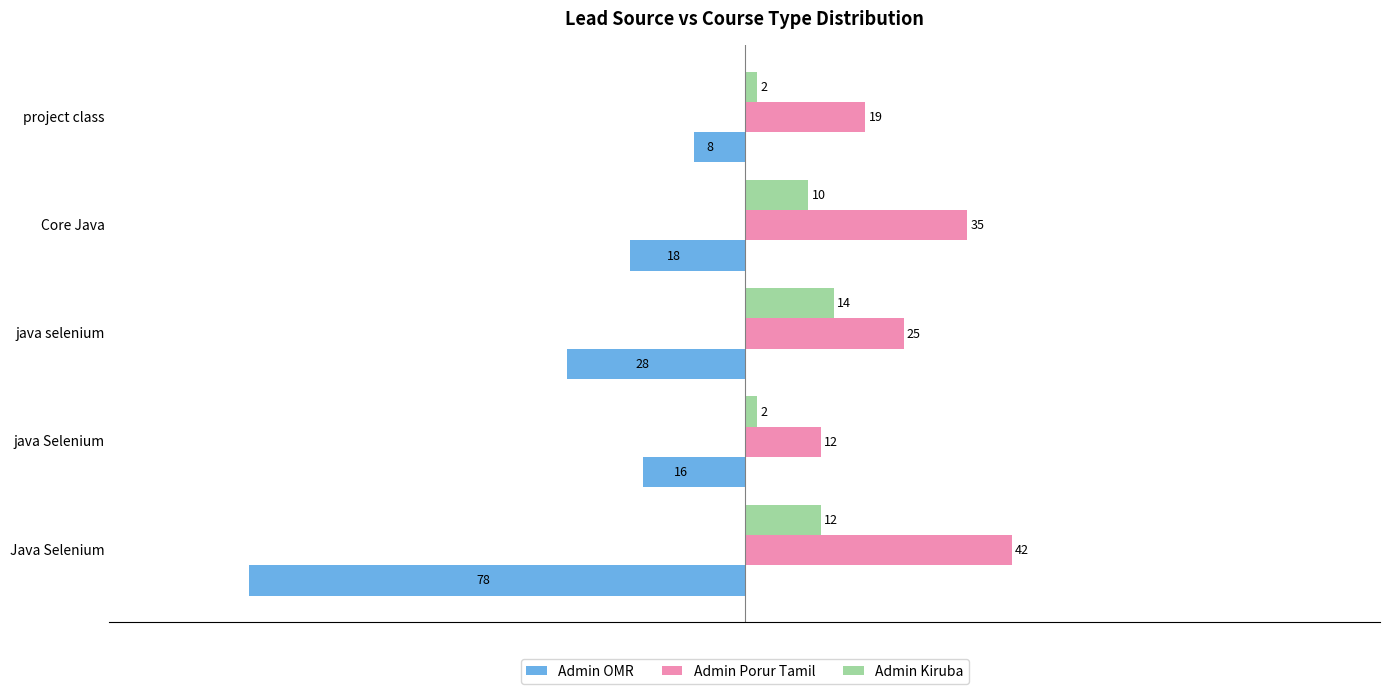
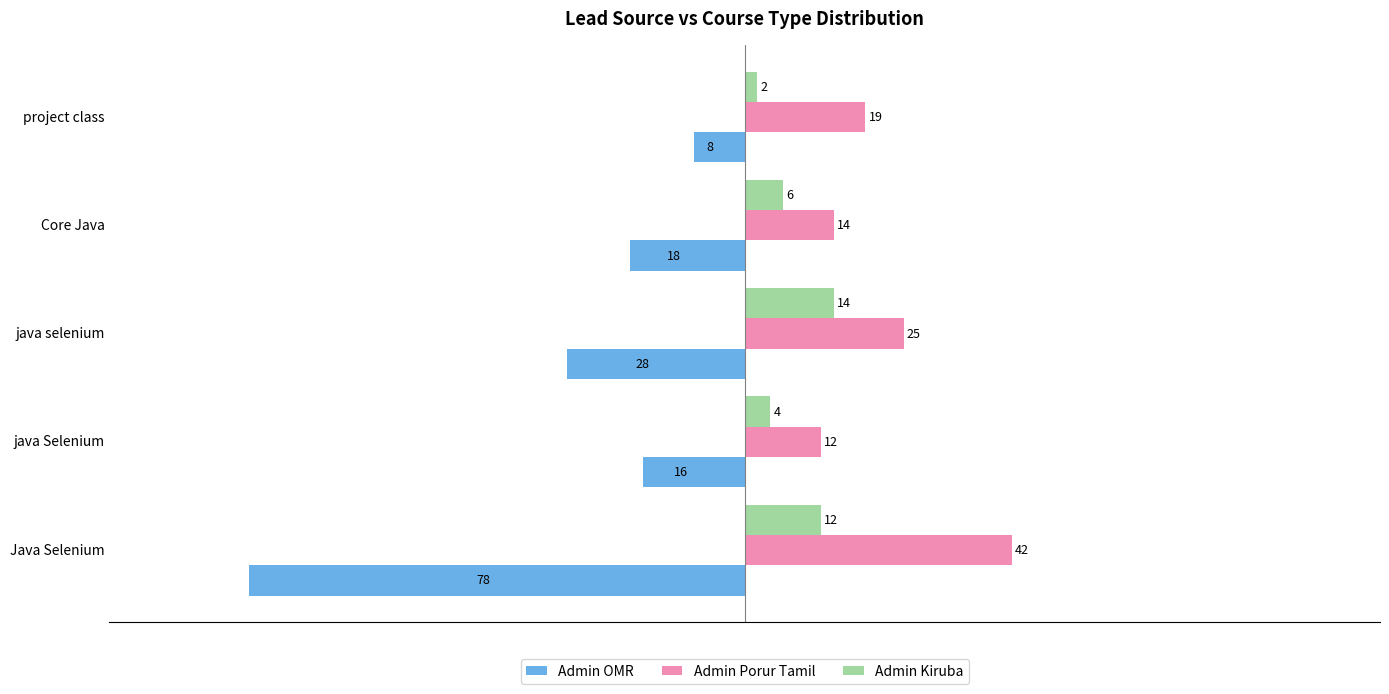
Admin Kiruba, Core Java: 10 -> 6
Admin Porur Tamil, Core Java: 35 -> 14
Admin Kiruba, java Selenium: 2 -> 4
